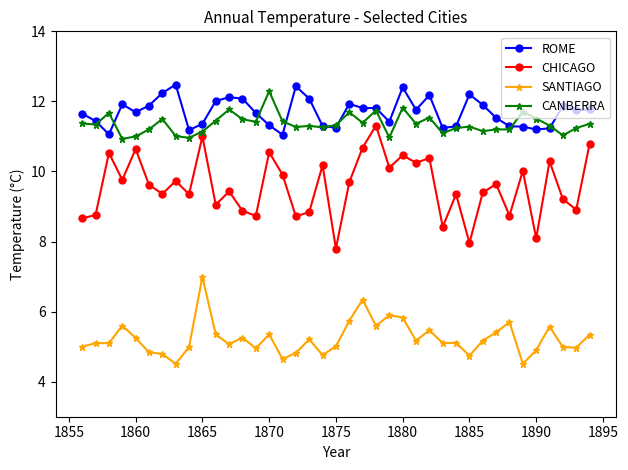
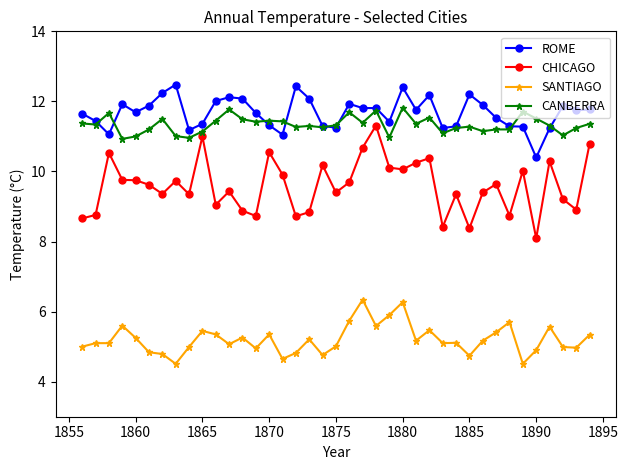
CHICAGO, 1860: 10.6 -> 9.8
SANTIAGO, 1865: 7.0 -> 5.5
CANBERRA, 1870: 12.3 -> 11.5
CHICAGO, 1875: 7.8 -> 9.4
CHICAGO, 1880: 10.5 -> 10.1
SANTIAGO, 1880: 5.8 -> 6.3
CHICAGO, 1885: 8.0 -> 8.4
ROME, 1890: 11.2 -> 10.4
